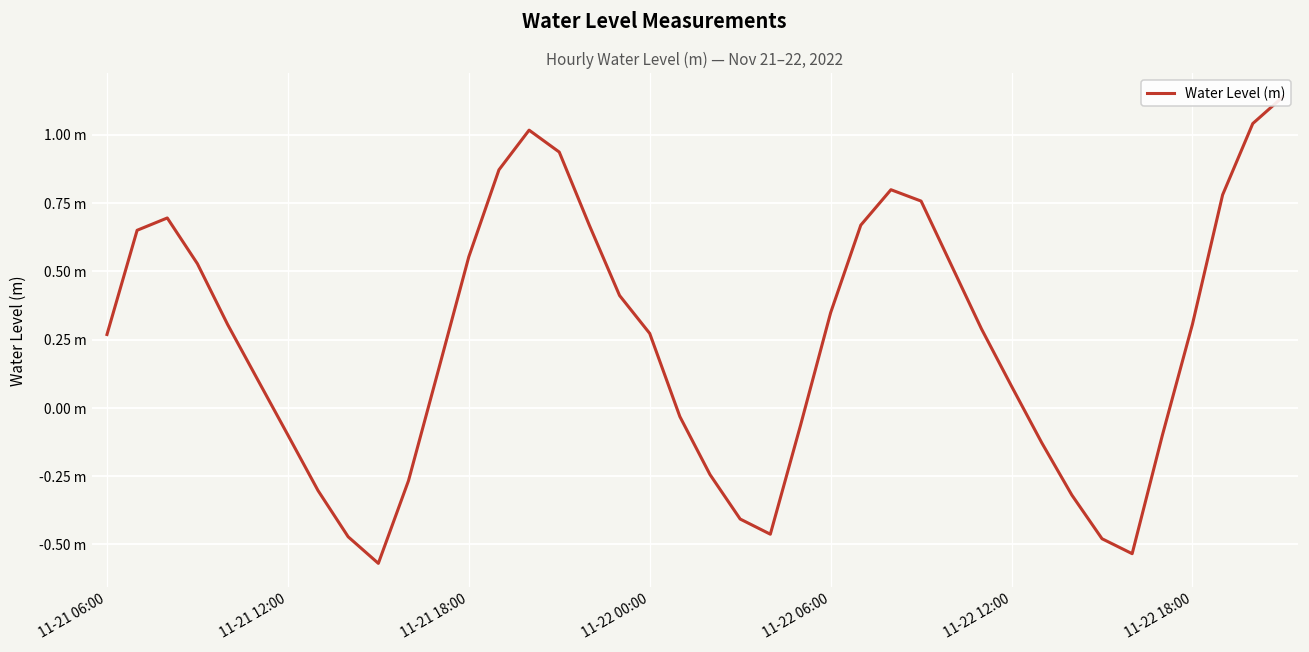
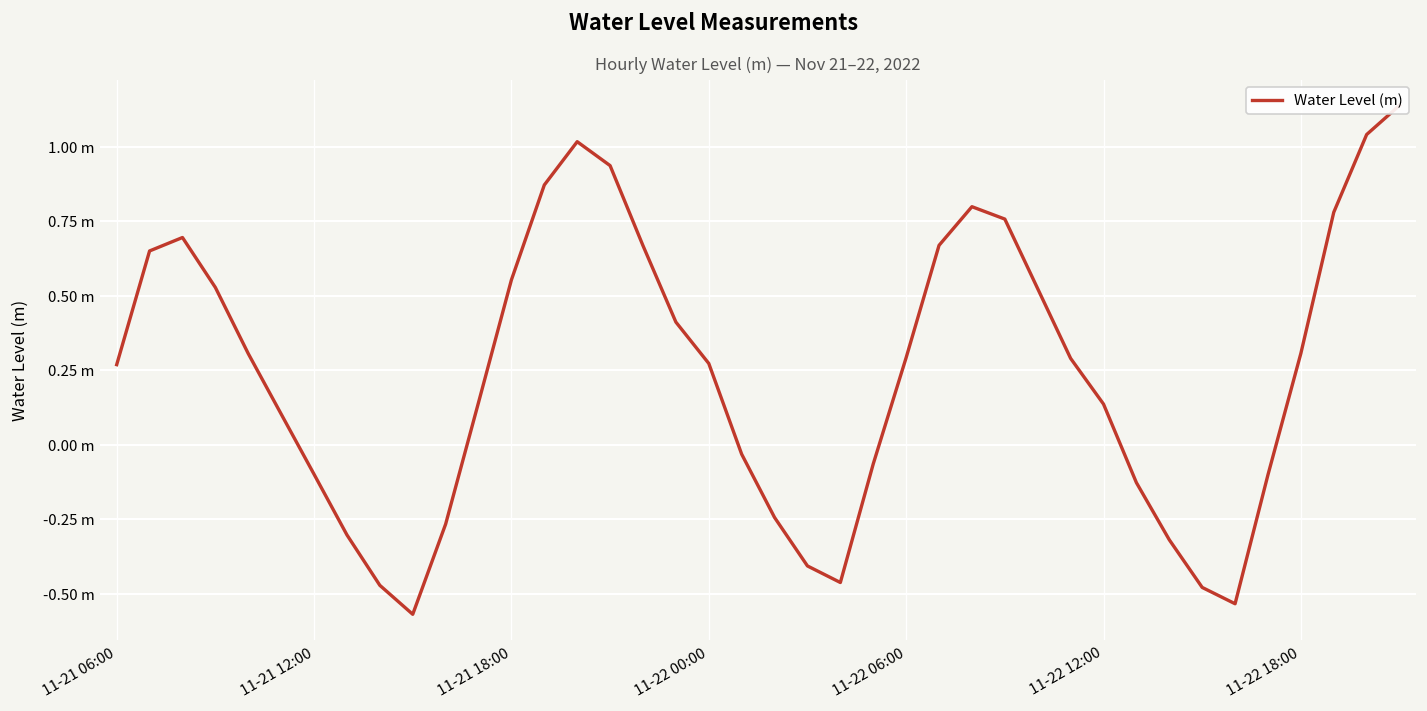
11-22 06:00: 0.35 m -> 0.29 m
11-22 12:00: 0.08 m -> 0.14 m
